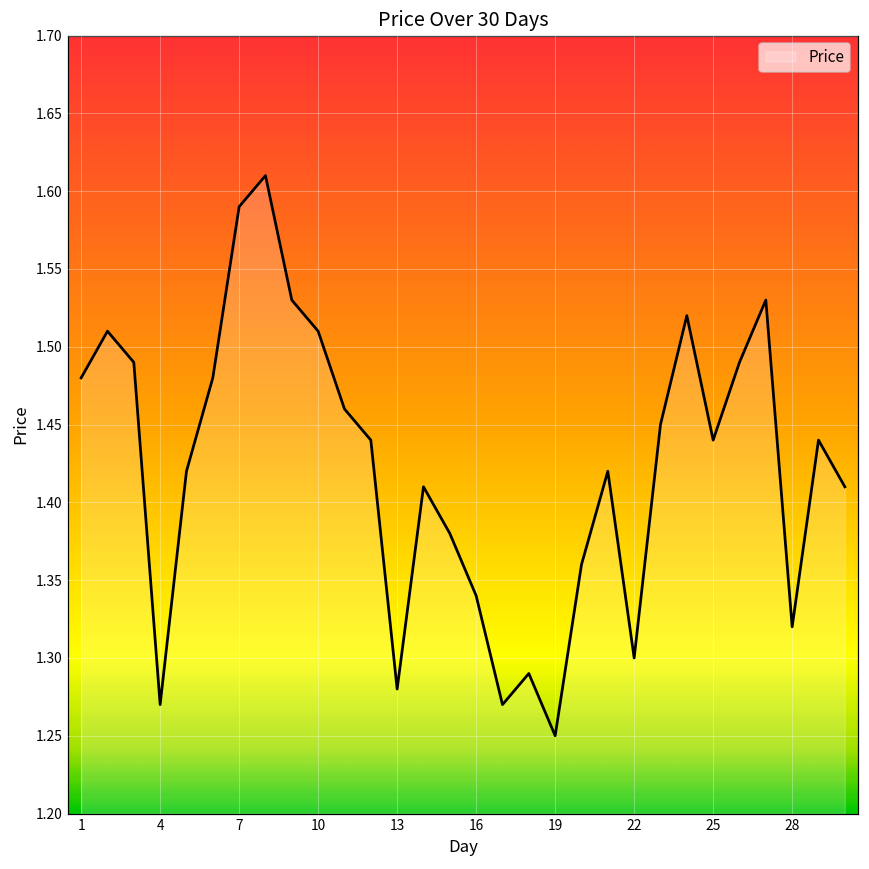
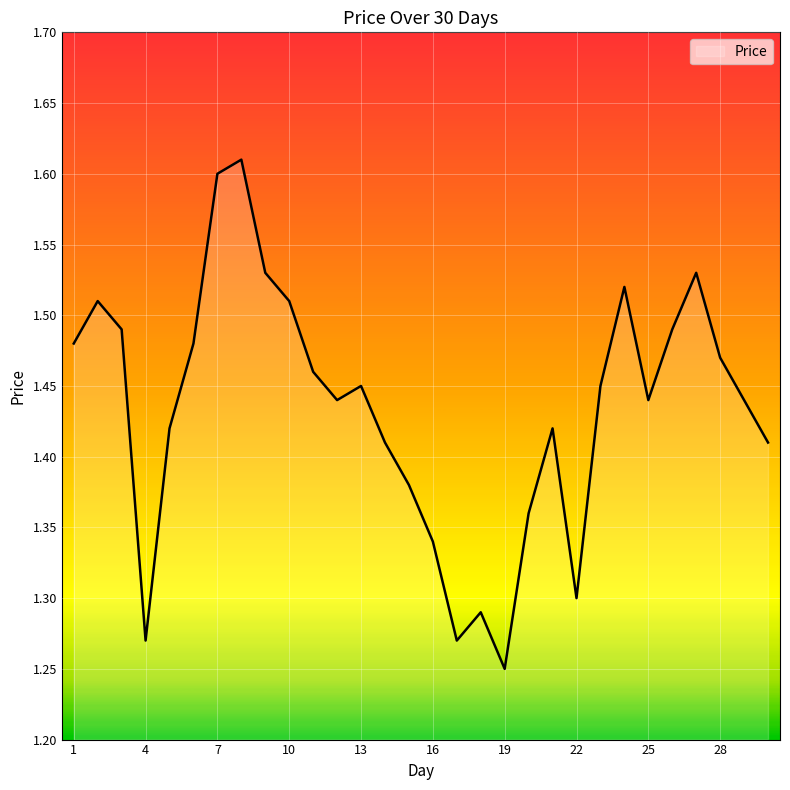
7: 1.59 -> 1.60
13: 1.28 -> 1.45
28: 1.32 -> 1.47
